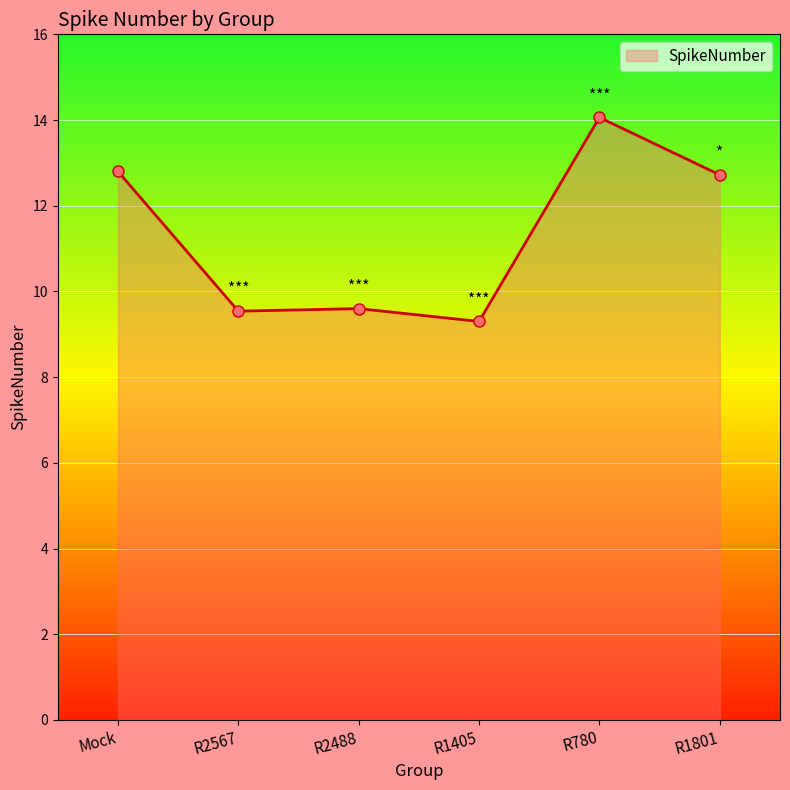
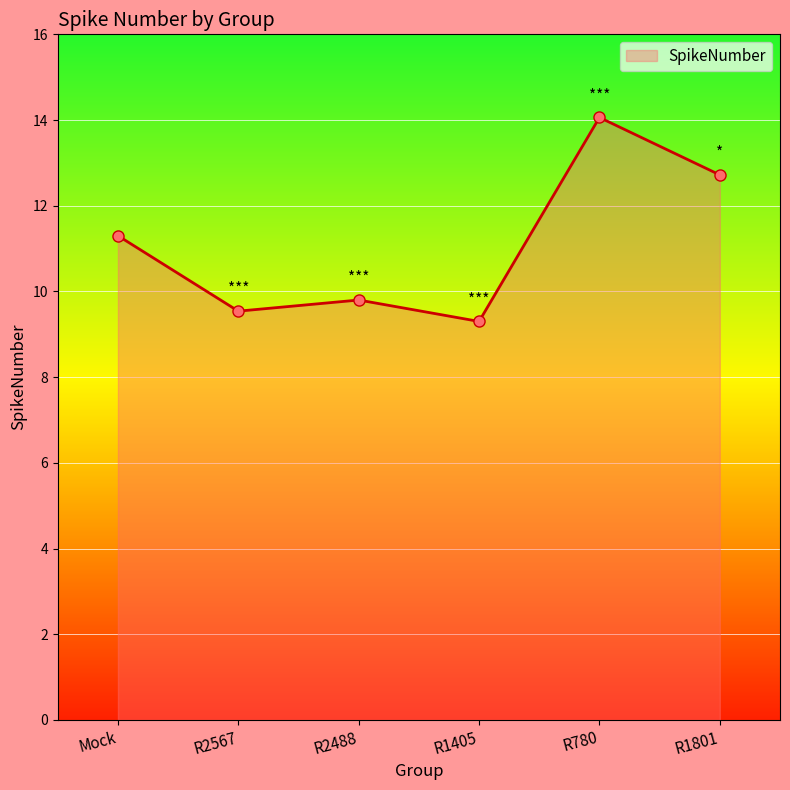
Mock: 12.8 -> 11.3
R2488: 9.6 -> 9.8
